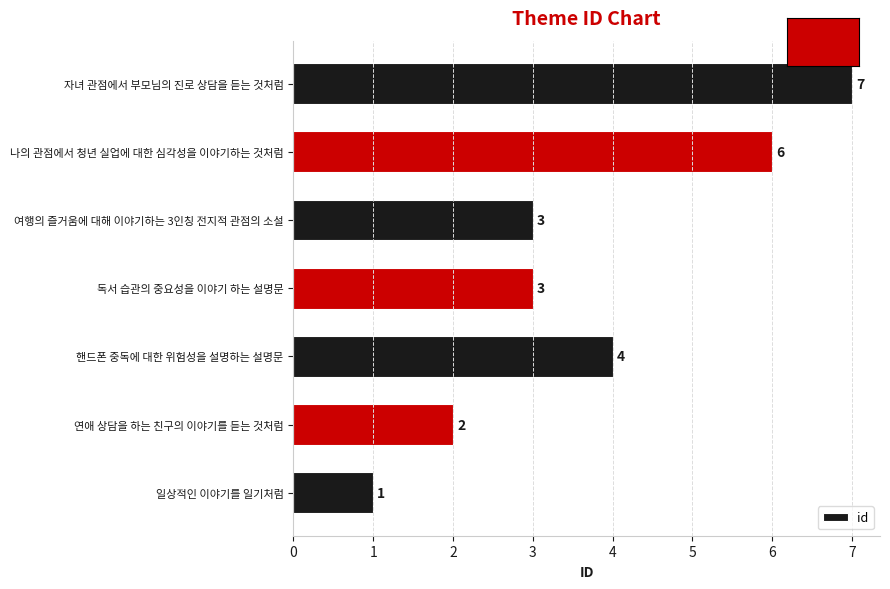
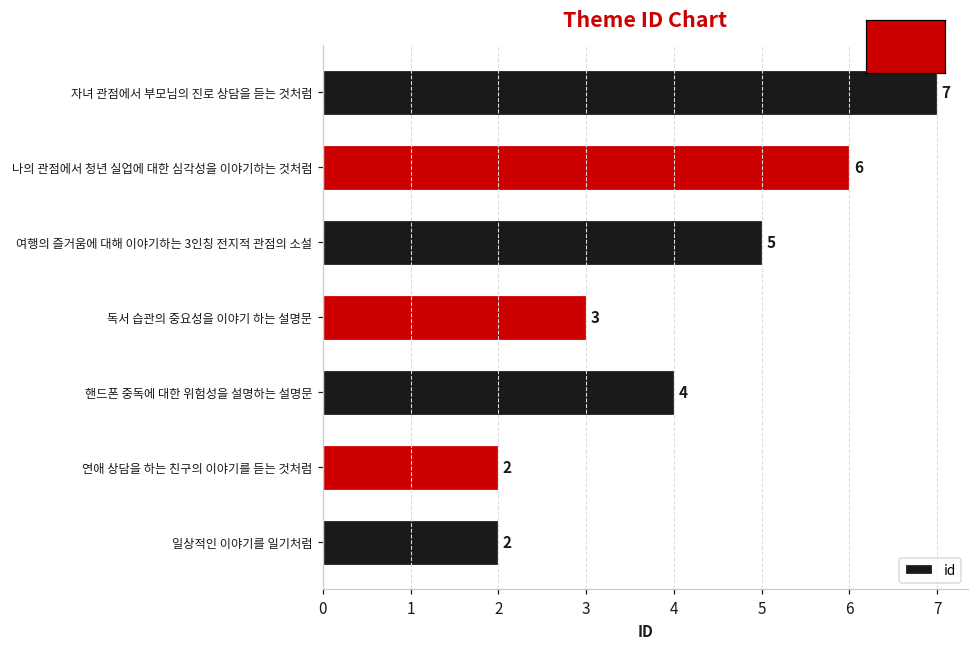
여행의 즐거움에 대해 이야기하는 3인칭 전지적 관점의 소설: 3 -> 5
일상적인 이야기를 일기처럼: 1 -> 2
